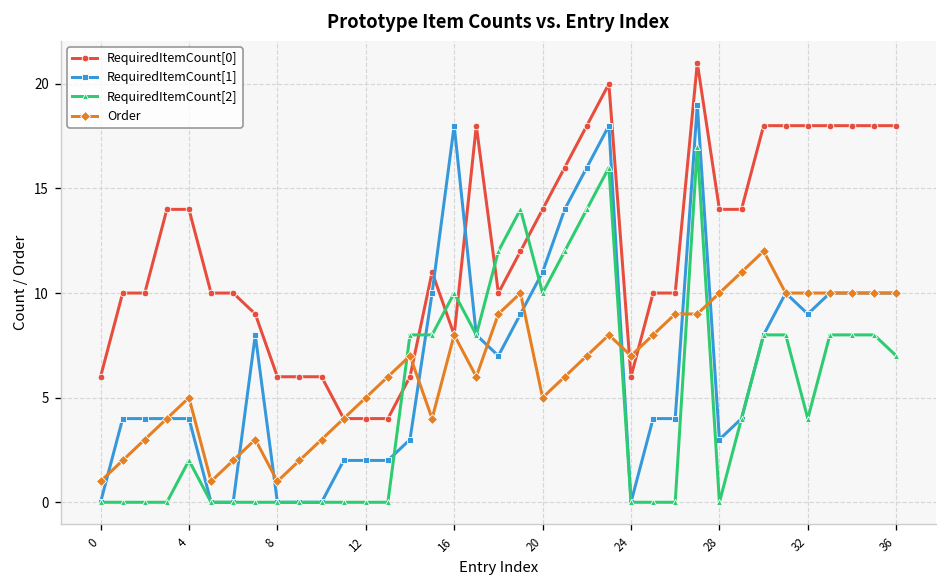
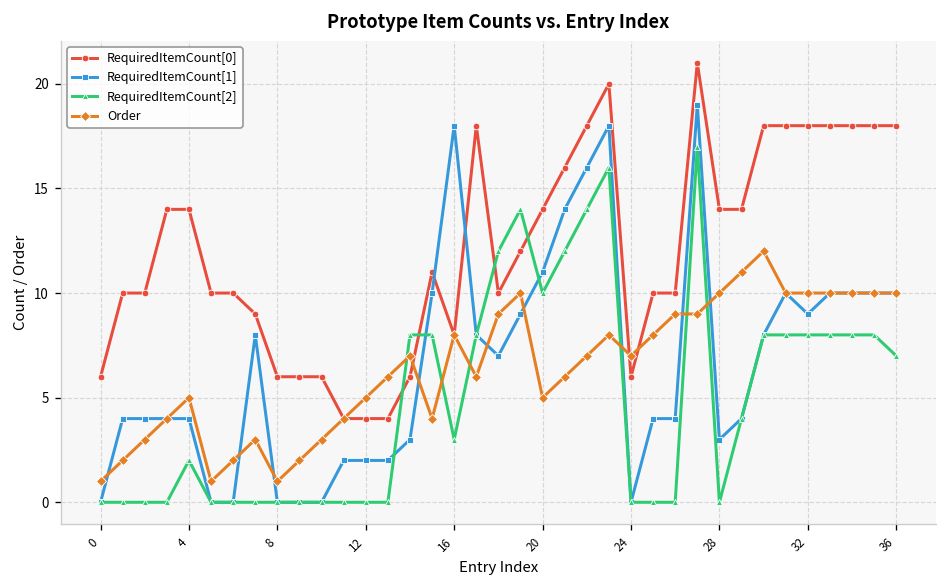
RequiredItemCount[2], 16: 10 -> 3
RequiredItemCount[2], 32: 4 -> 8
